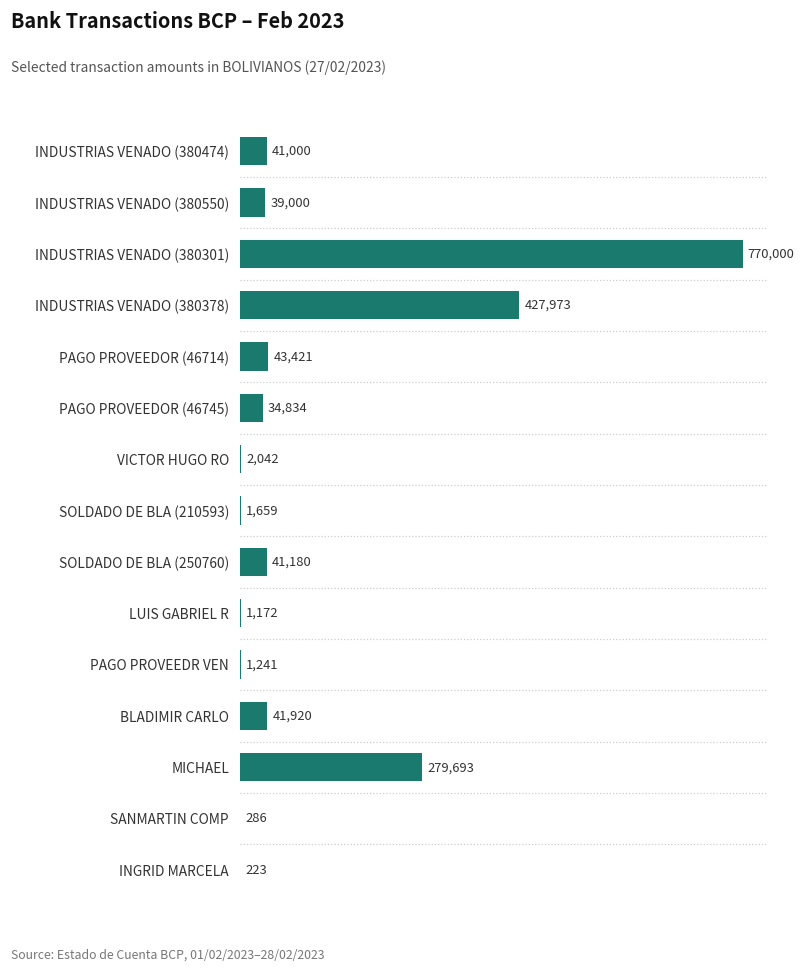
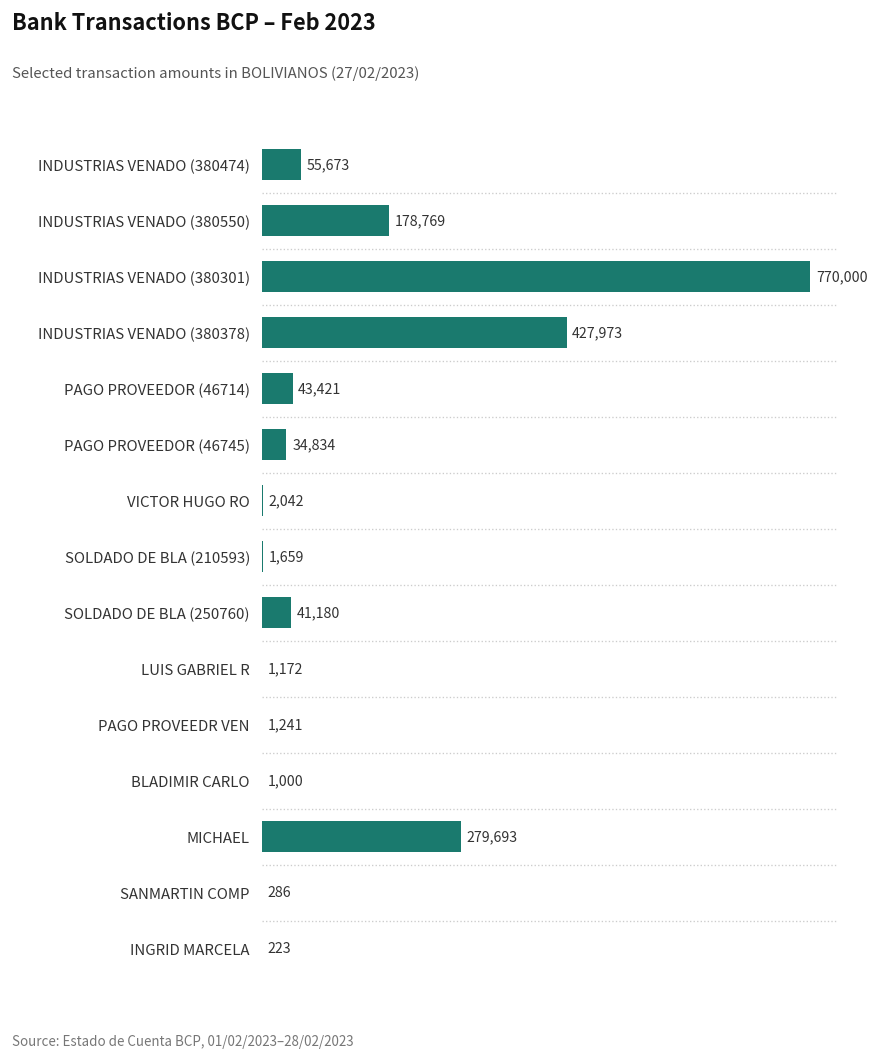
INDUSTRIAS VENADO (380474): 41,000 -> 55,673
INDUSTRIAS VENADO (380550): 39,000 -> 178,769
BLADIMIR CARLO: 41,920 -> 1,000
